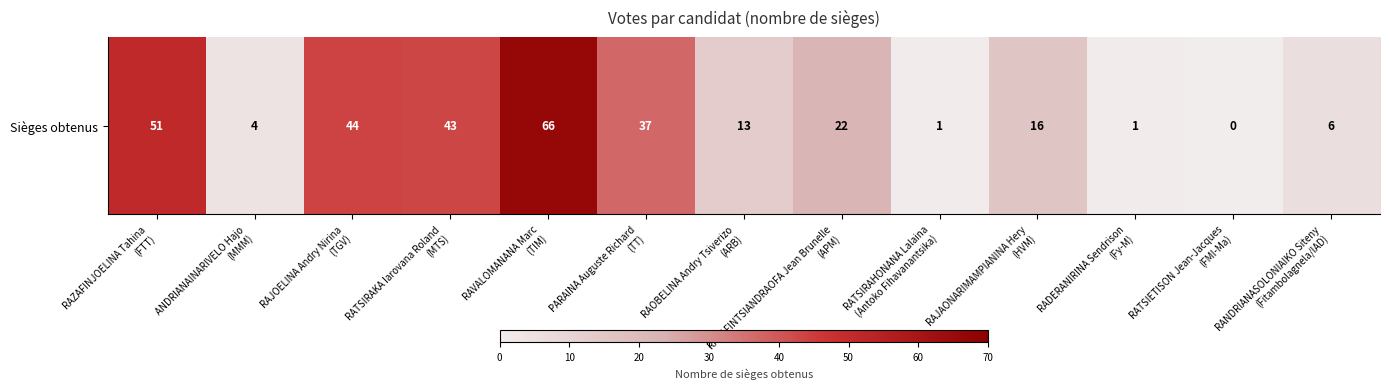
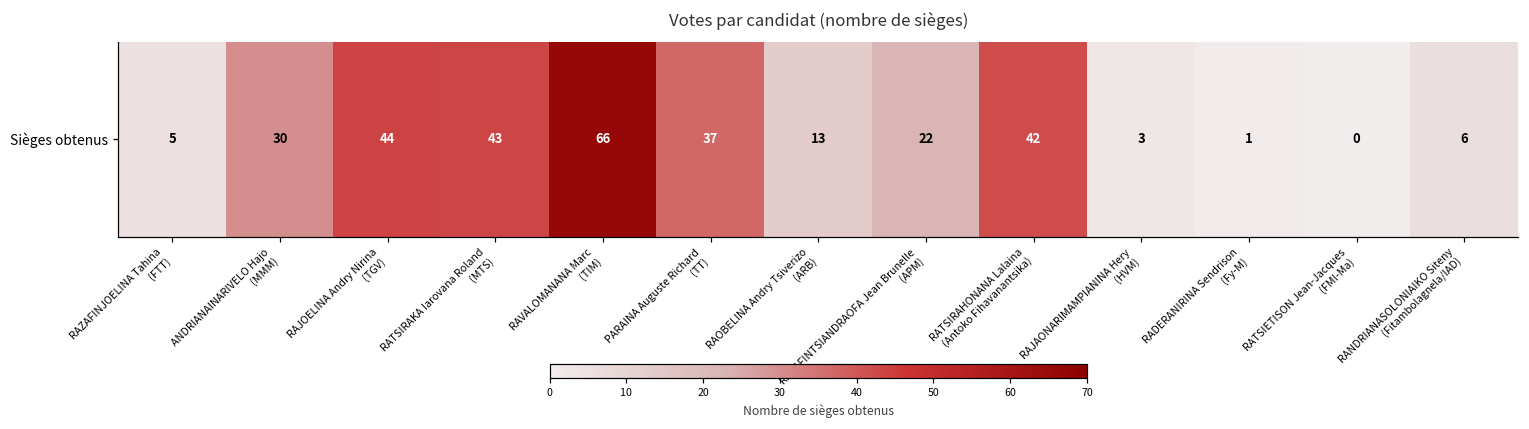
Sièges obtenus, RAZAFINJOELINA Tahina (FTT): 51 -> 5
Sièges obtenus, ANDRIANAINARIVELO Hajo (MMM): 4 -> 30
Sièges obtenus, RATSIRAHONANA Lalaina (Antoko Fihavanantsika): 1 -> 42
Sièges obtenus, RAJAONARIMAMPIANINA Hery (HVM): 16 -> 3
